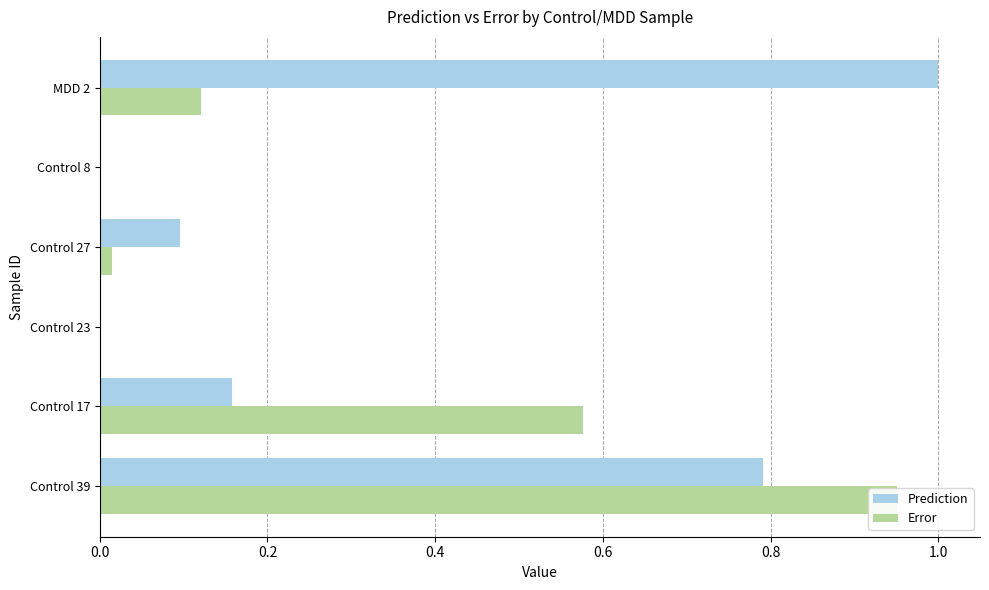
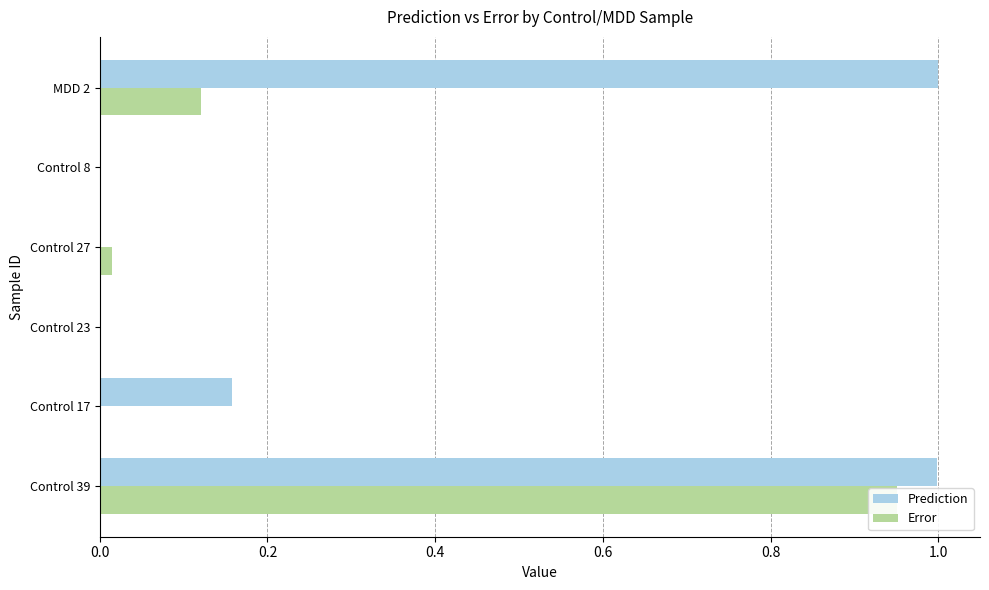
Prediction, Control 27: 0.10 -> 0.00
Error, Control 17: 0.58 -> 0.00
Prediction, Control 39: 0.79 -> 1.00
